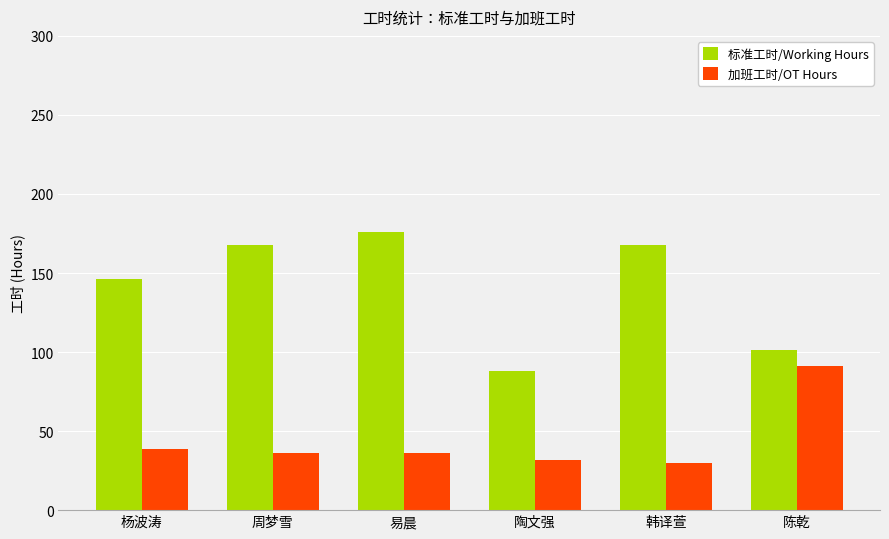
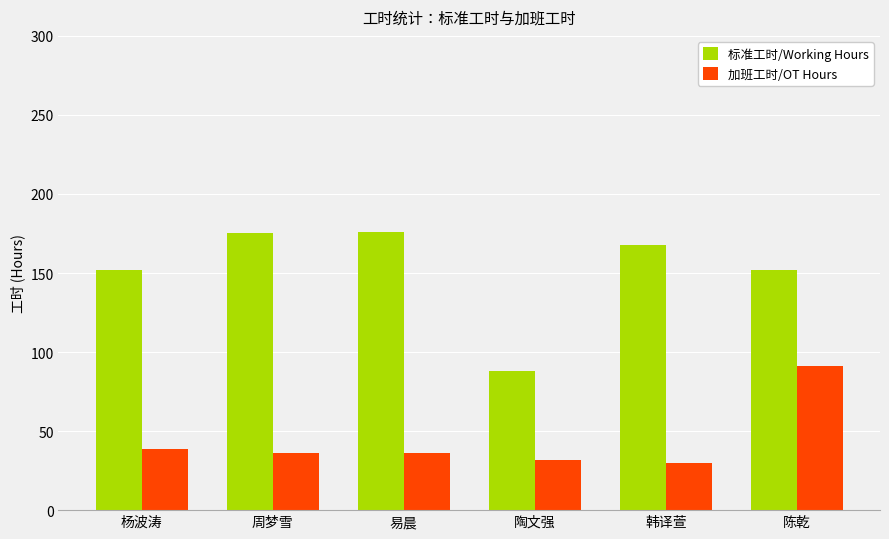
标准工时/Working Hours, 杨波涛: 146 -> 152
标准工时/Working Hours, 周梦雪: 168 -> 175
标准工时/Working Hours, 陈乾: 101 -> 152
